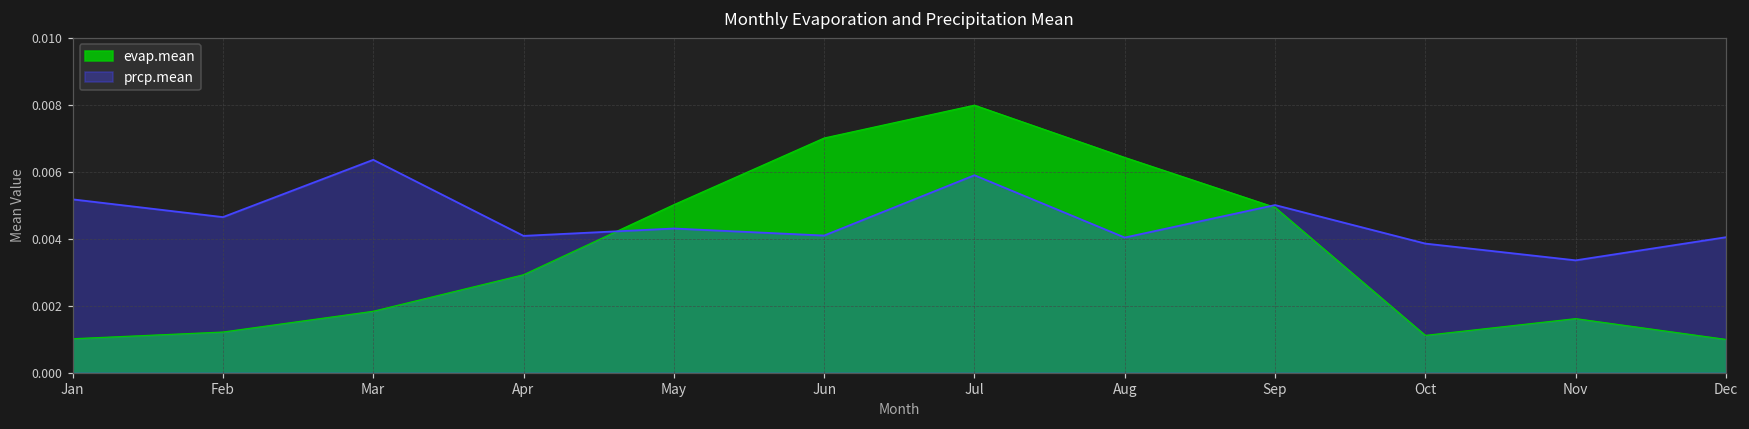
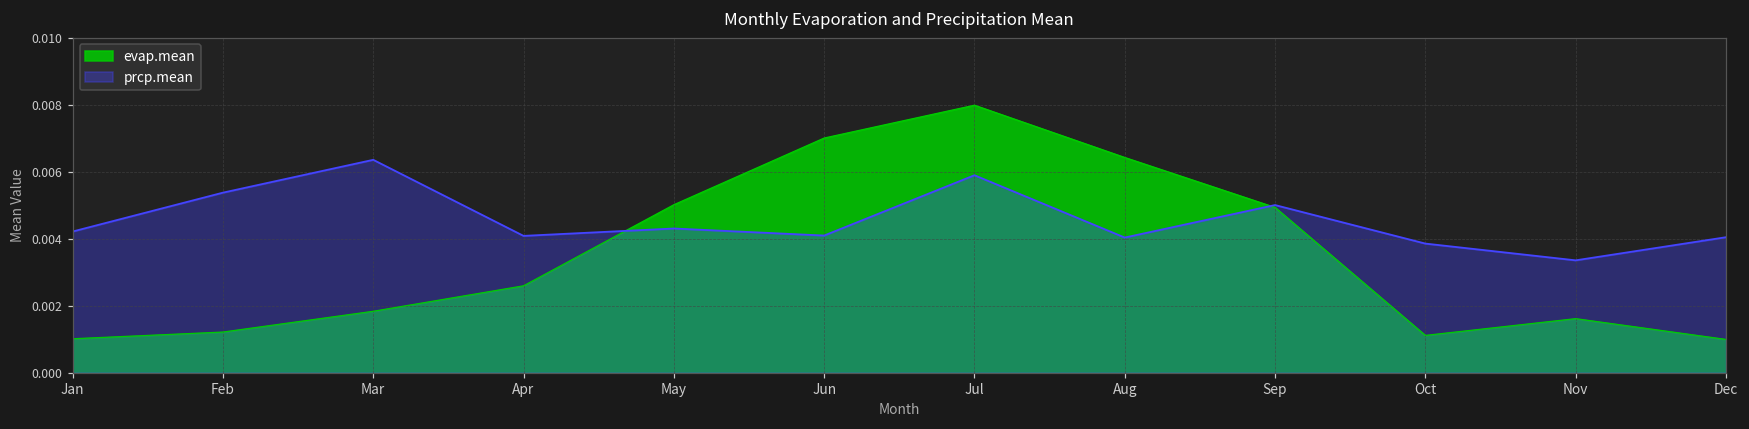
prcp.mean, Jan: 0.0052 -> 0.0042
prcp.mean, Feb: 0.0046 -> 0.0054
evap.mean, Apr: 0.0029 -> 0.0026
